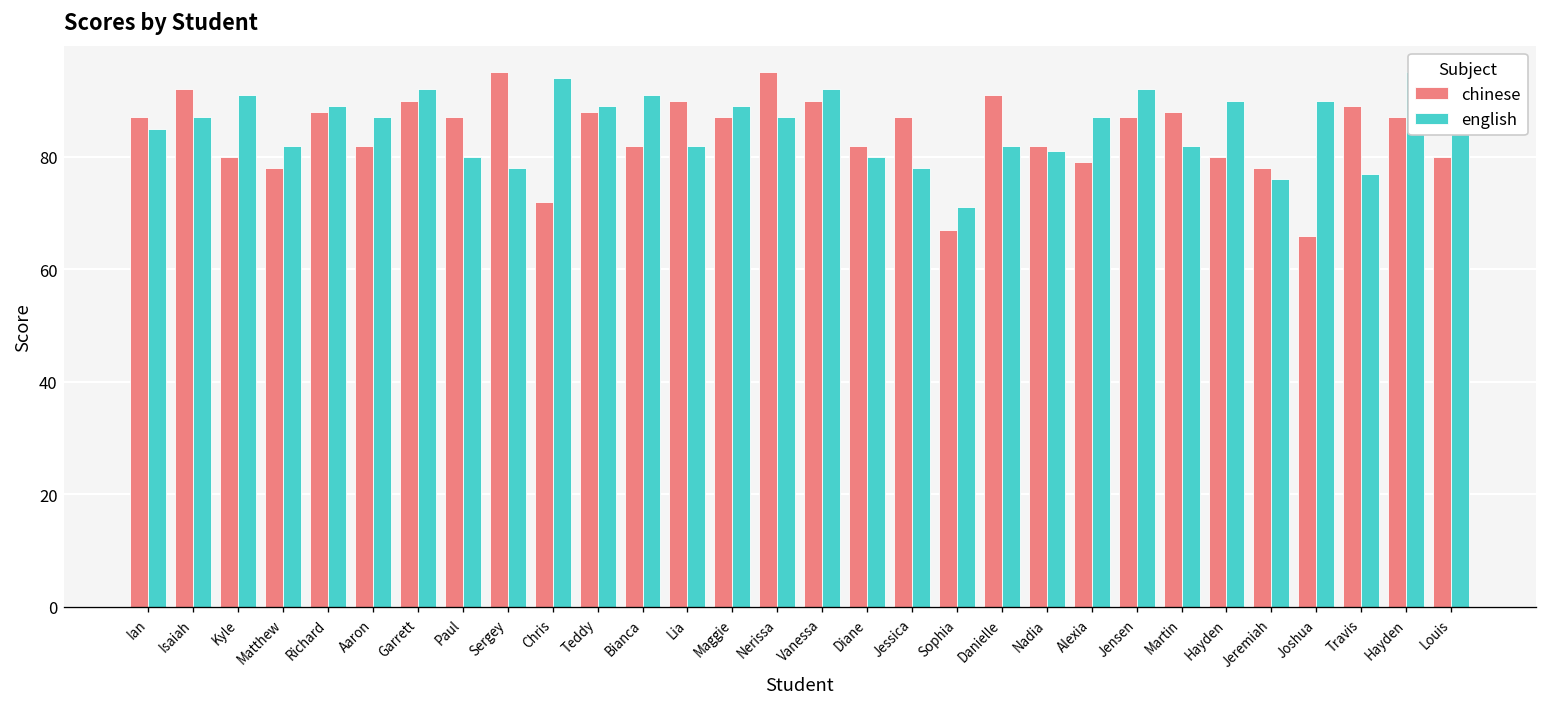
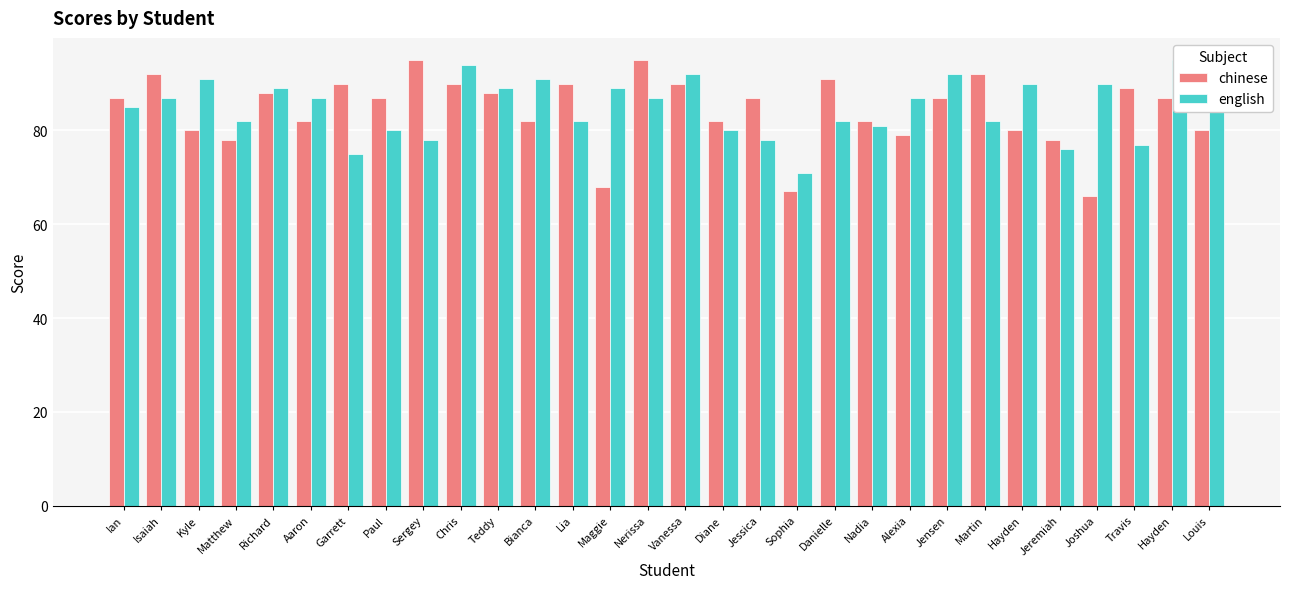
english, Garrett: 92 -> 75
chinese, Chris: 72 -> 90
chinese, Maggie: 87 -> 68
chinese, Martin: 88 -> 92
